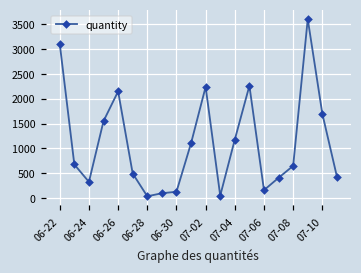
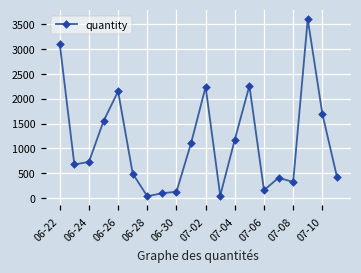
06-24: 300 -> 700
07-08: 700 -> 300
